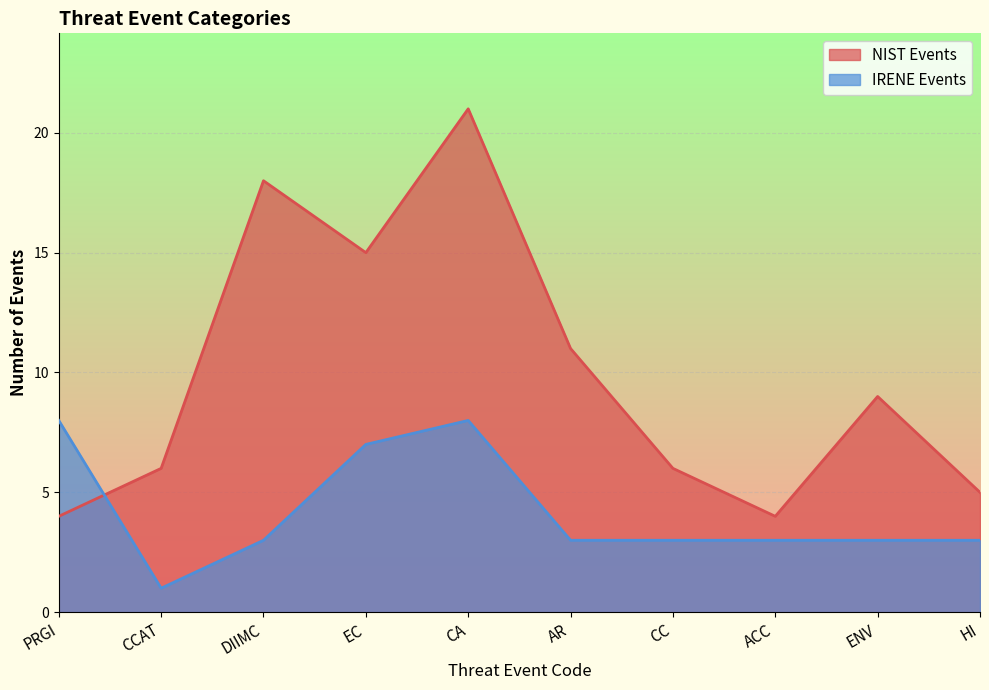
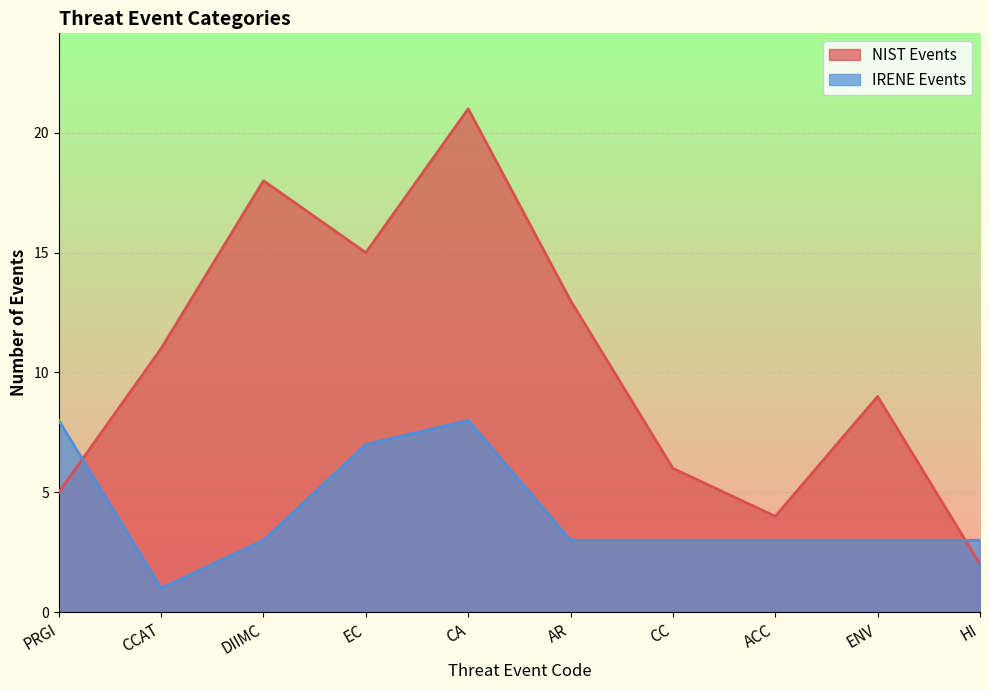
NIST Events, PRGI: 4 -> 5
NIST Events, CCAT: 6 -> 11
NIST Events, AR: 11 -> 13
NIST Events, HI: 5 -> 2
